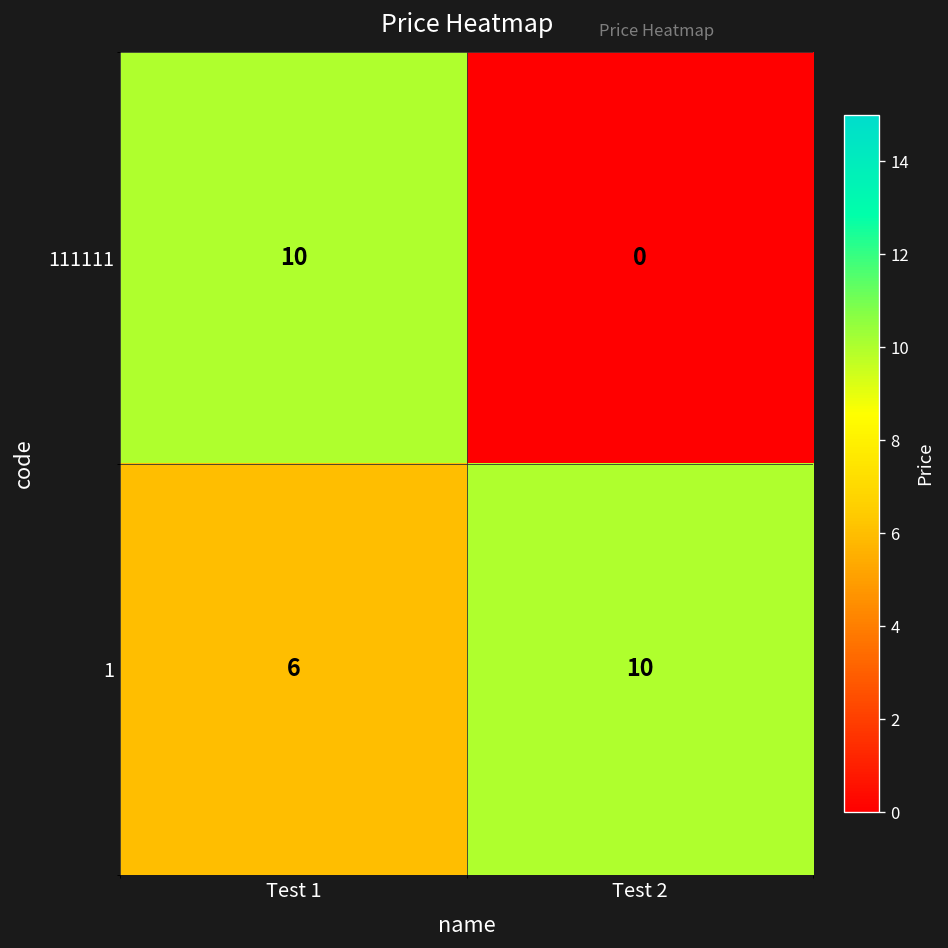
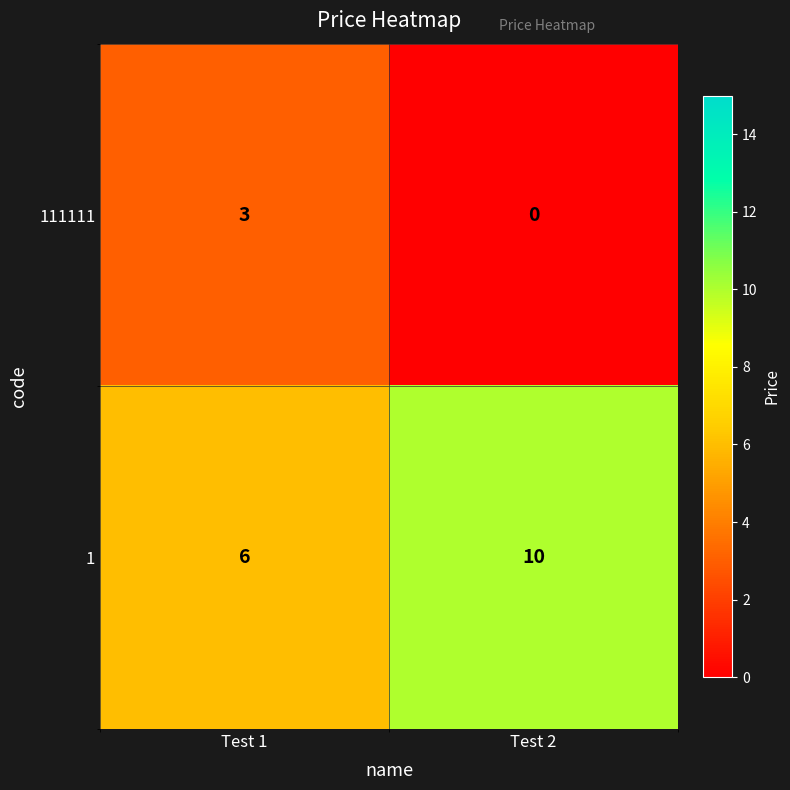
111111, Test 1: 10 -> 3
